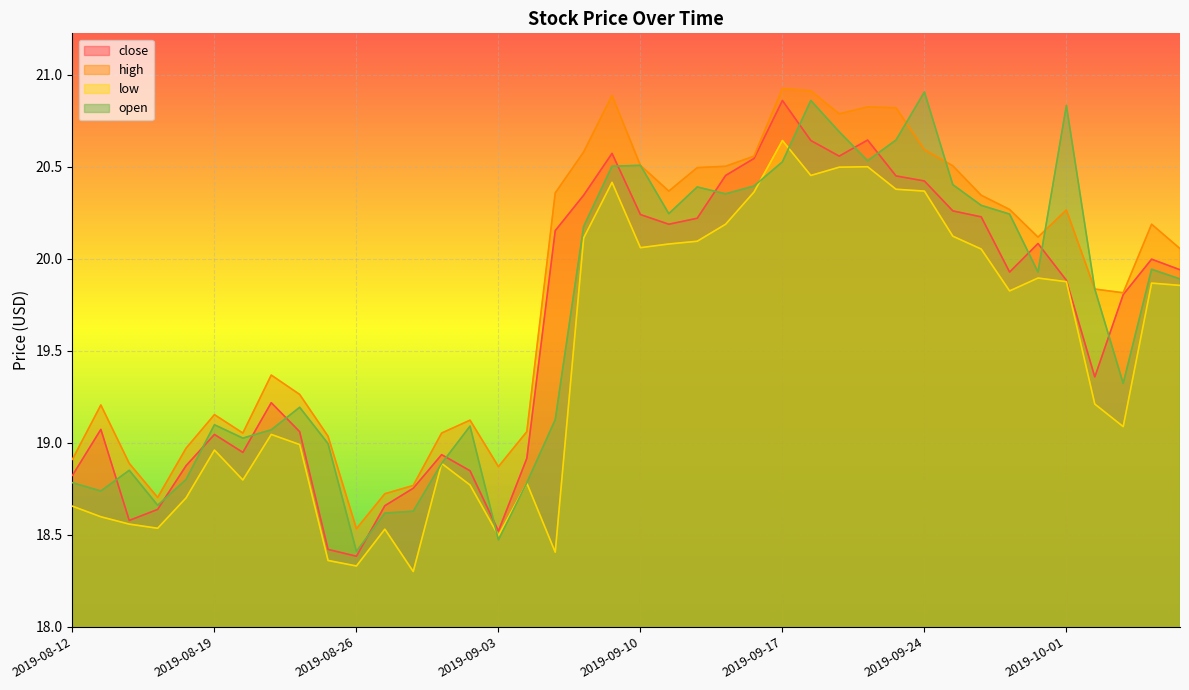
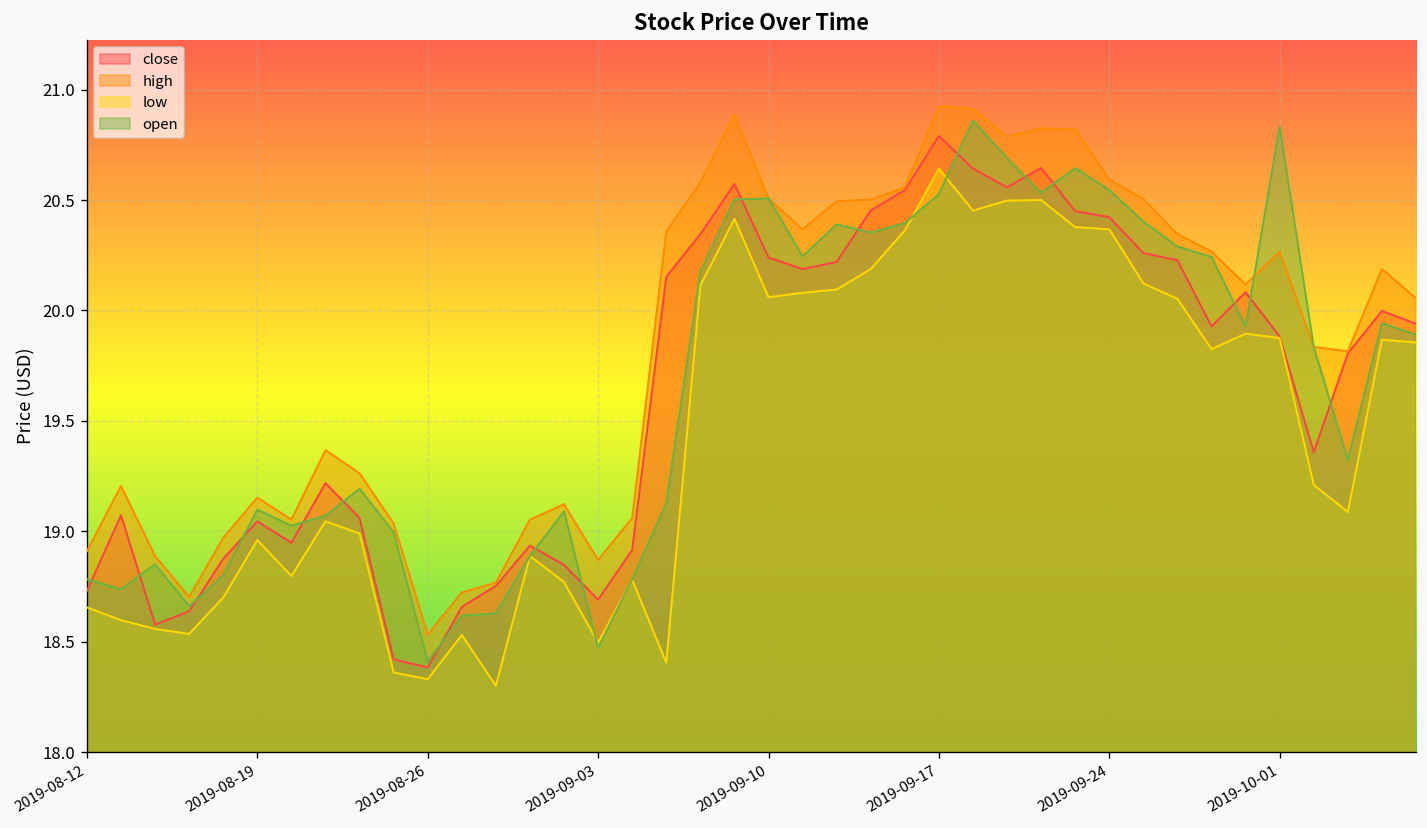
close, 2019-08-12: 18.82 -> 18.73
close, 2019-09-03: 18.52 -> 18.69
close, 2019-09-17: 20.86 -> 20.79
open, 2019-09-24: 20.91 -> 20.55
